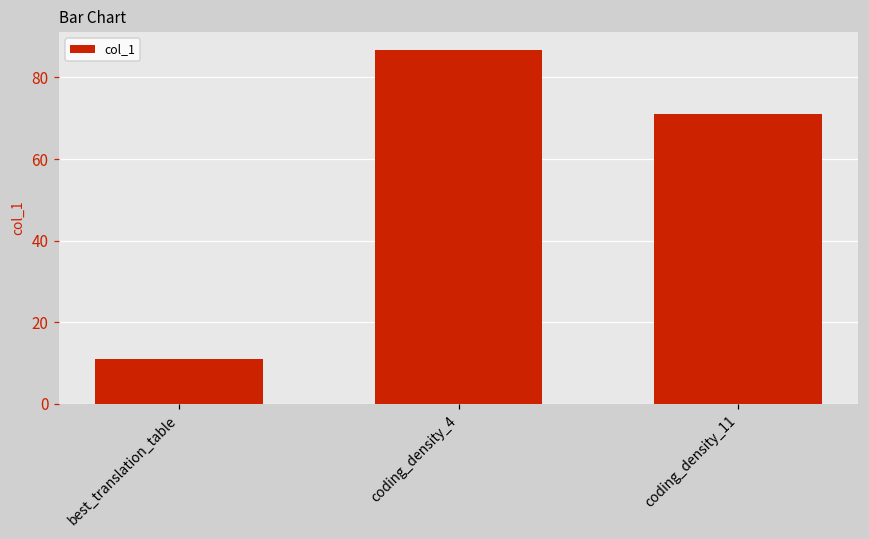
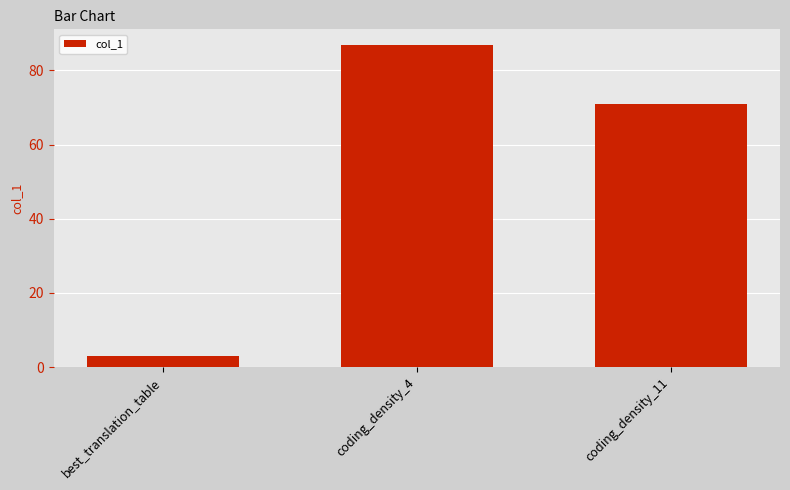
best_translation_table: 11 -> 3
